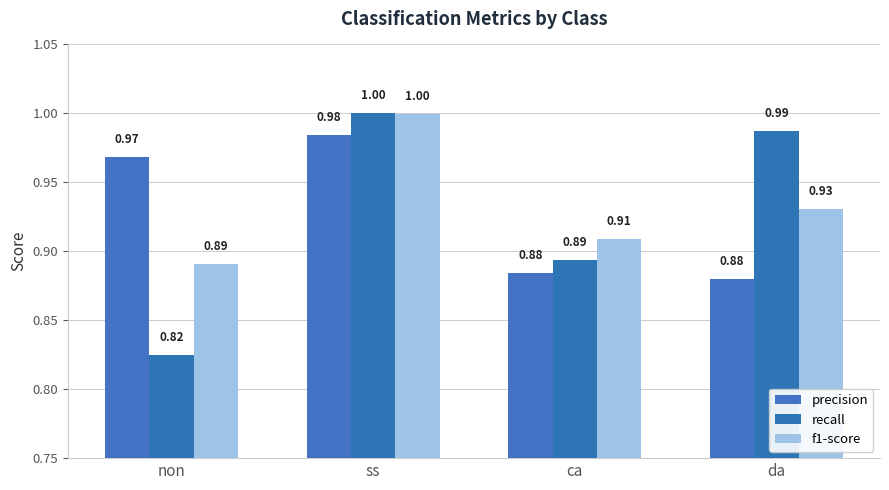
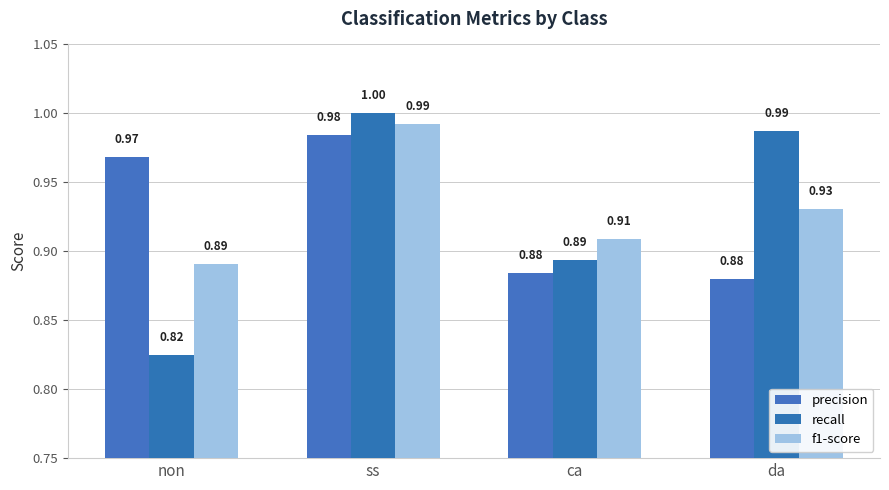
f1-score, ss: 1.00 -> 0.99
